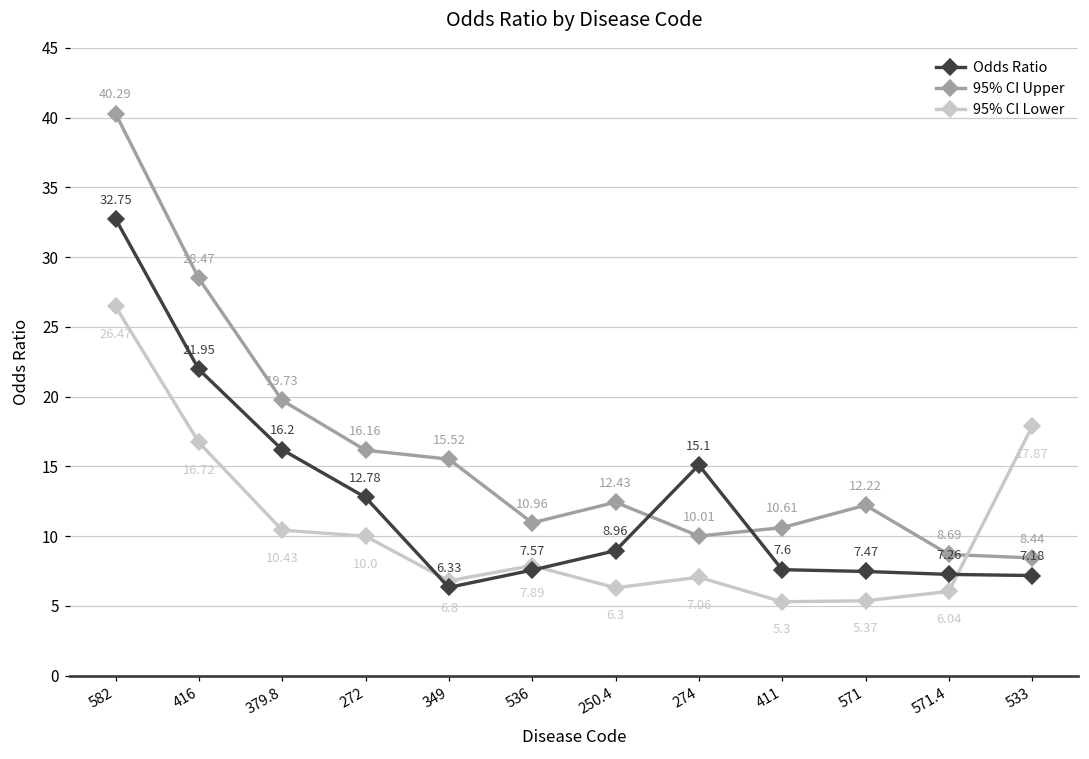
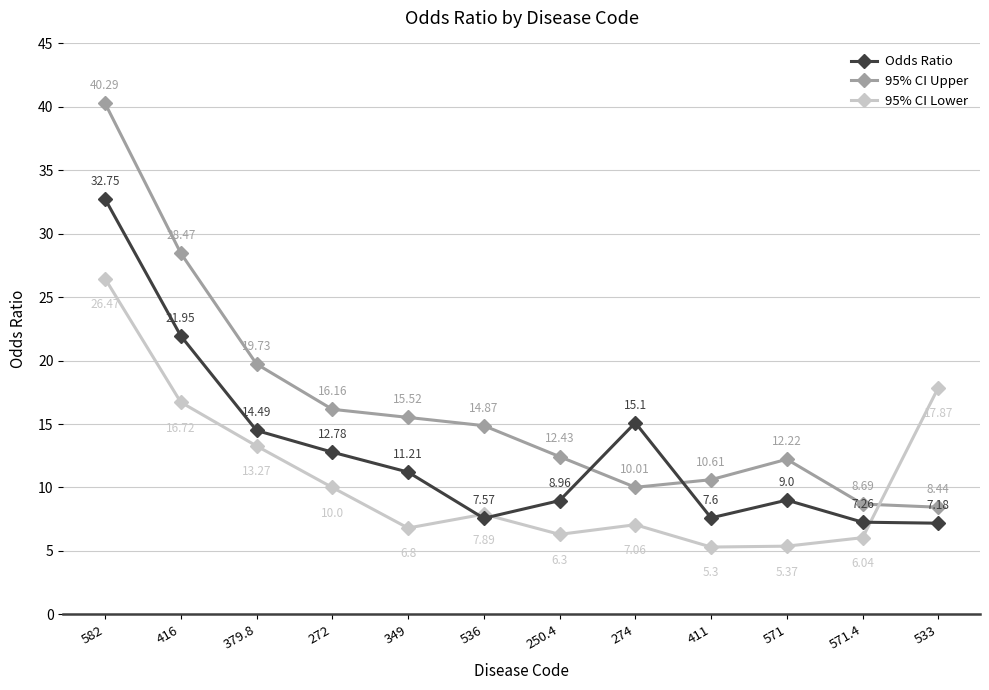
Odds Ratio, 379.8: 16.2 -> 14.49
95% CI Lower, 379.8: 10.43 -> 13.27
Odds Ratio, 349: 6.33 -> 11.21
95% CI Upper, 536: 10.96 -> 14.87
Odds Ratio, 571: 7.47 -> 9.0
